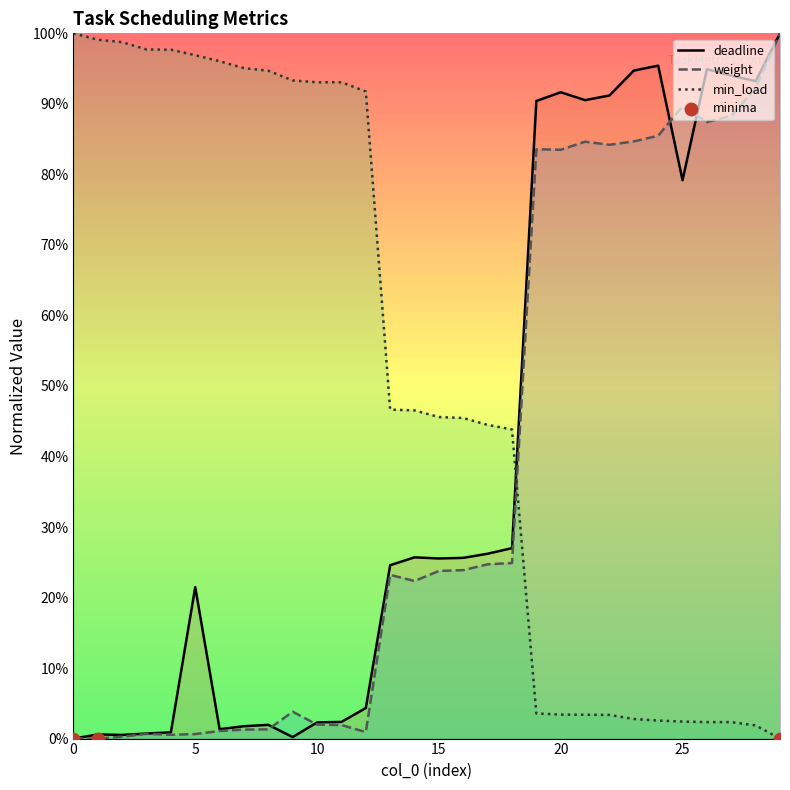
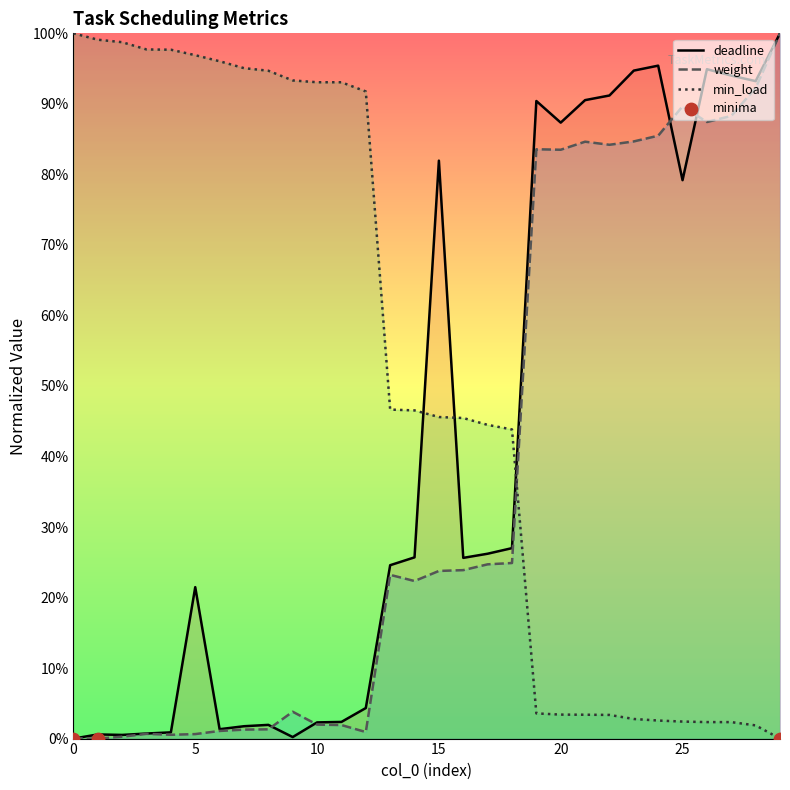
deadline, 15: 26% -> 82%
deadline, 20: 92% -> 87%
